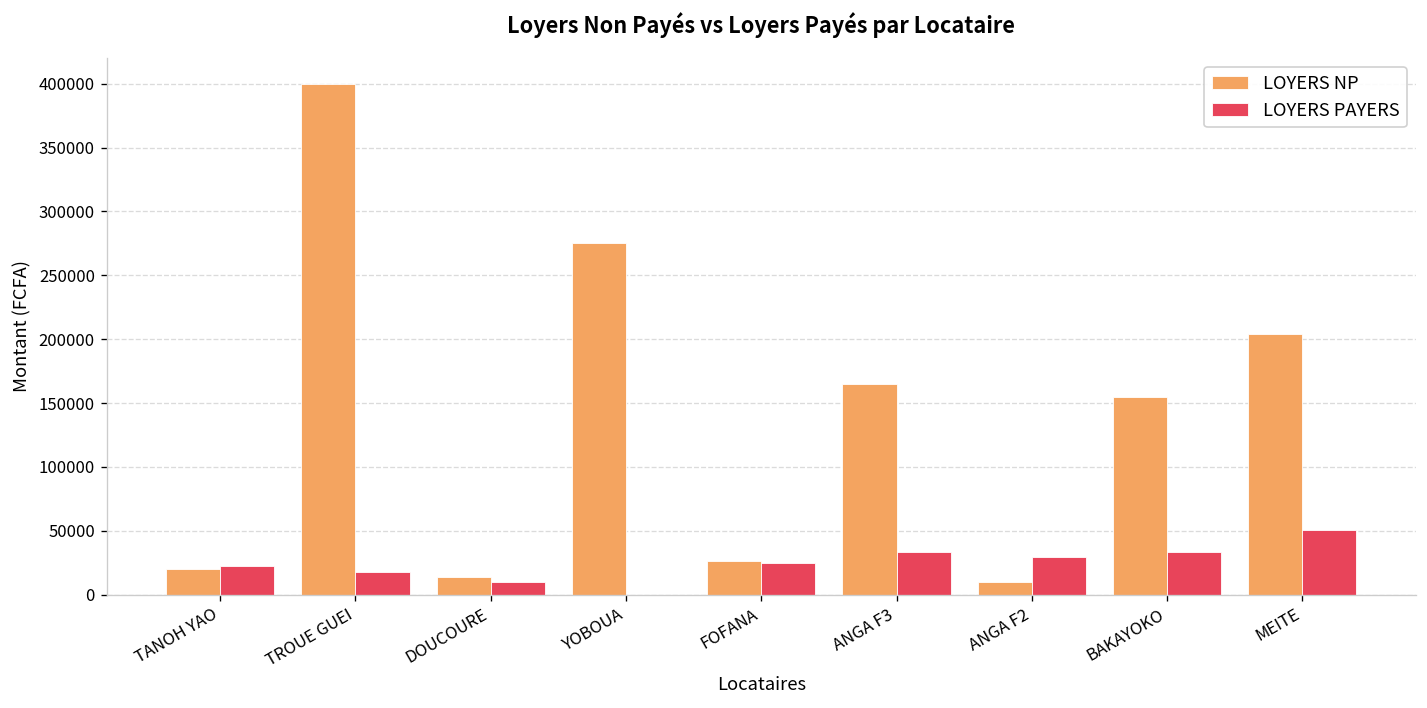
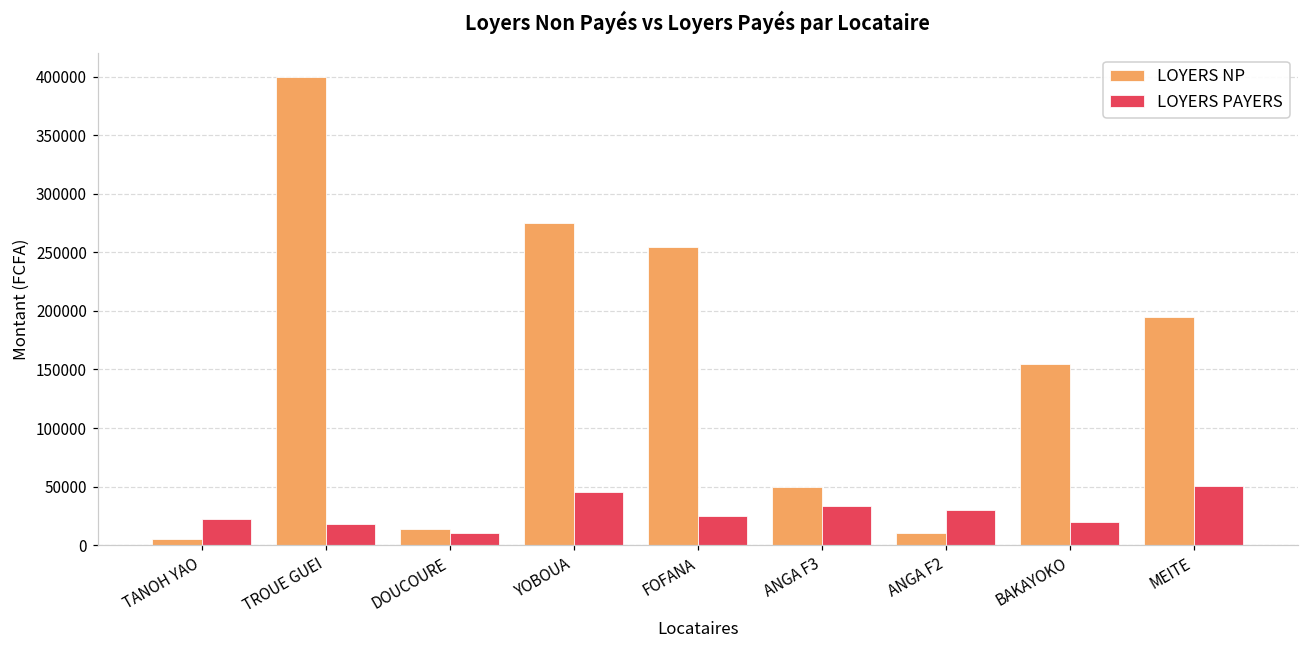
LOYERS NP, TANOH YAO: 20000 -> 6000
LOYERS PAYERS, YOBOUA: 0 -> 46000
LOYERS NP, FOFANA: 26000 -> 255000
LOYERS NP, ANGA F3: 165000 -> 50000
LOYERS PAYERS, BAKAYOKO: 34000 -> 20000
LOYERS NP, MEITE: 204000 -> 195000
